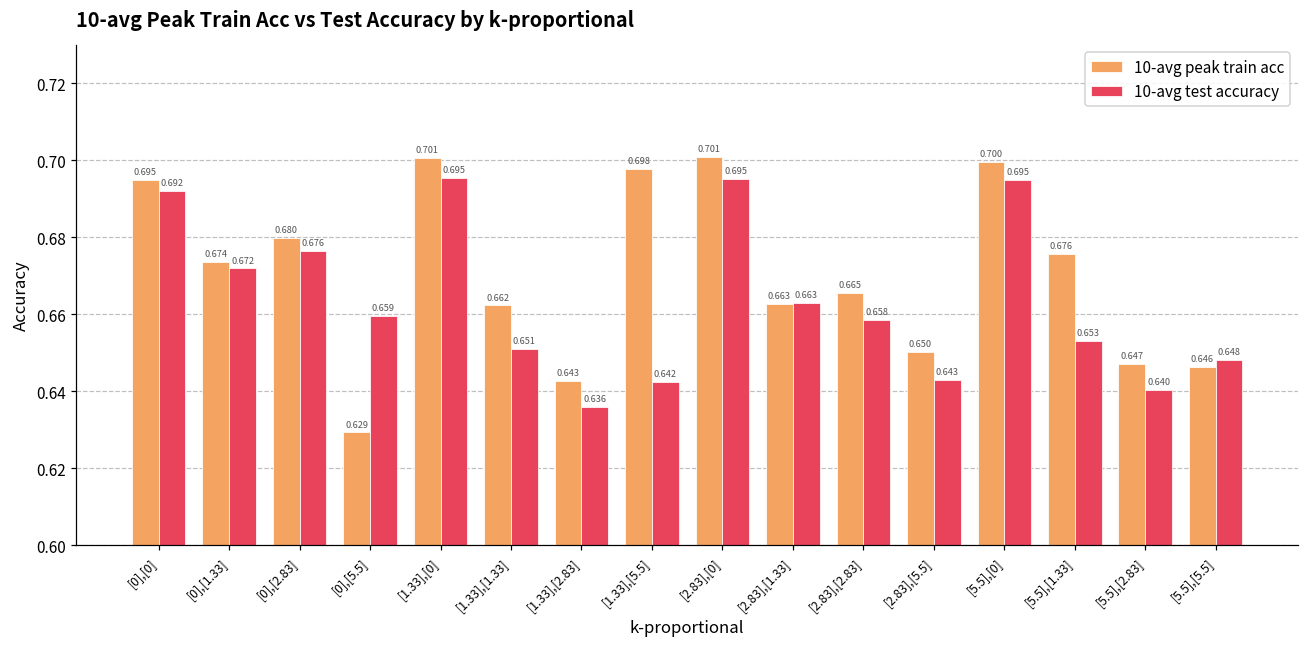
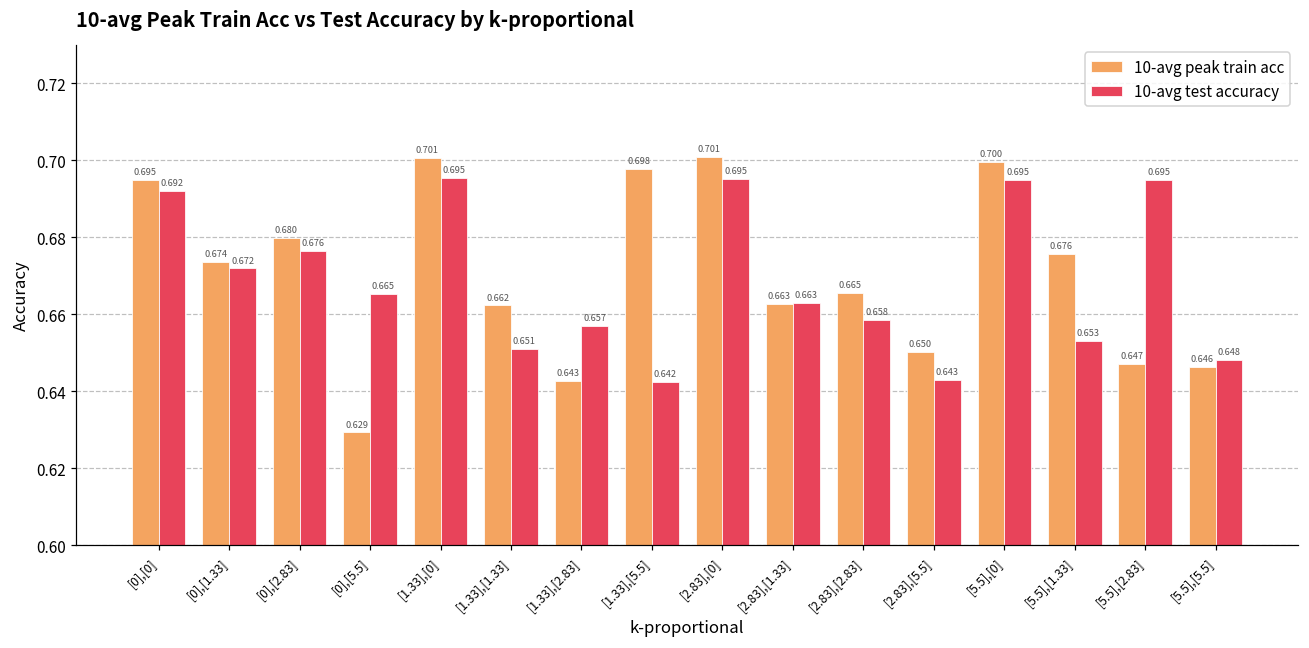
10-avg test accuracy, [0],[5.5]: 0.659 -> 0.665
10-avg test accuracy, [1.33],[2.83]: 0.636 -> 0.657
10-avg test accuracy, [5.5],[2.83]: 0.640 -> 0.695
